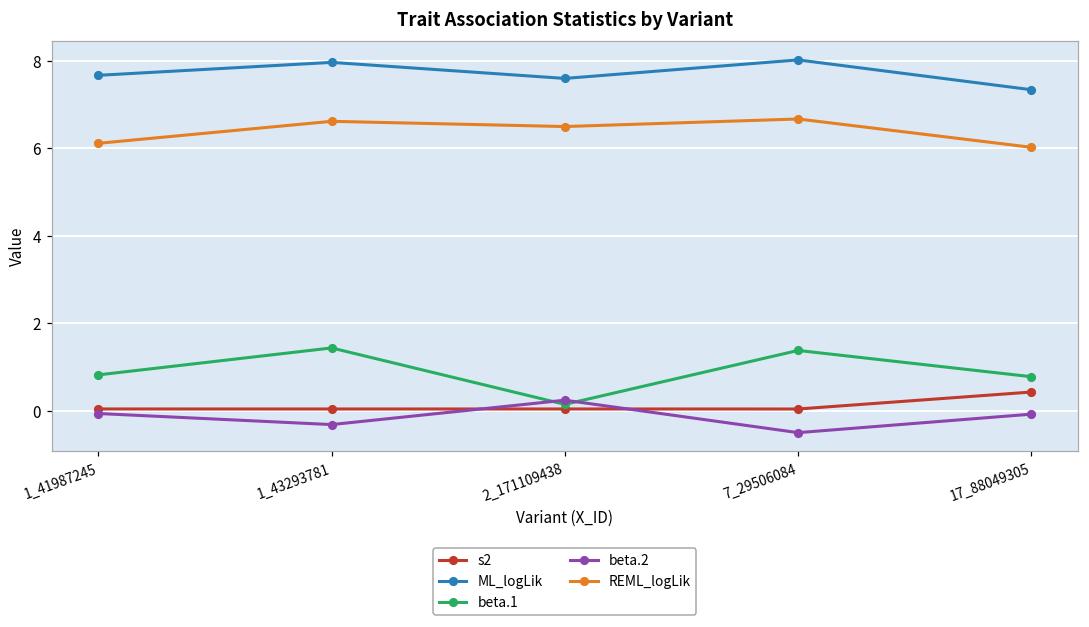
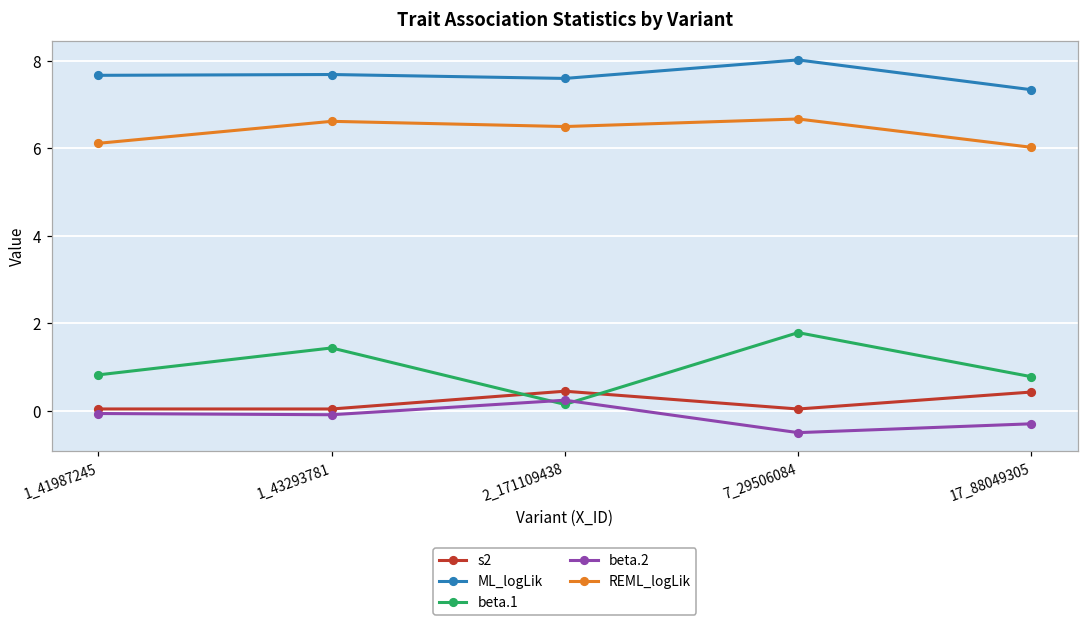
ML_logLik, 1_43293781: 8.0 -> 7.7
beta.2, 1_43293781: -0.3 -> -0.1
s2, 2_171109438: 0.0 -> 0.4
beta.1, 7_29506084: 1.4 -> 1.8
beta.2, 17_88049305: -0.1 -> -0.3
